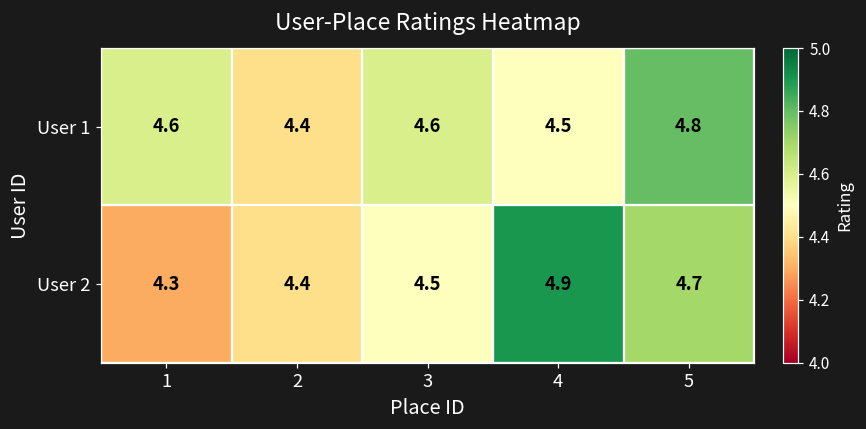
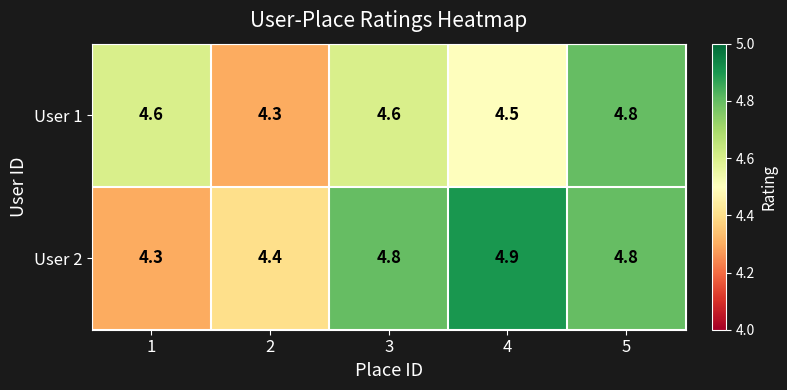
User 1, 2: 4.4 -> 4.3
User 2, 3: 4.5 -> 4.8
User 2, 5: 4.7 -> 4.8
